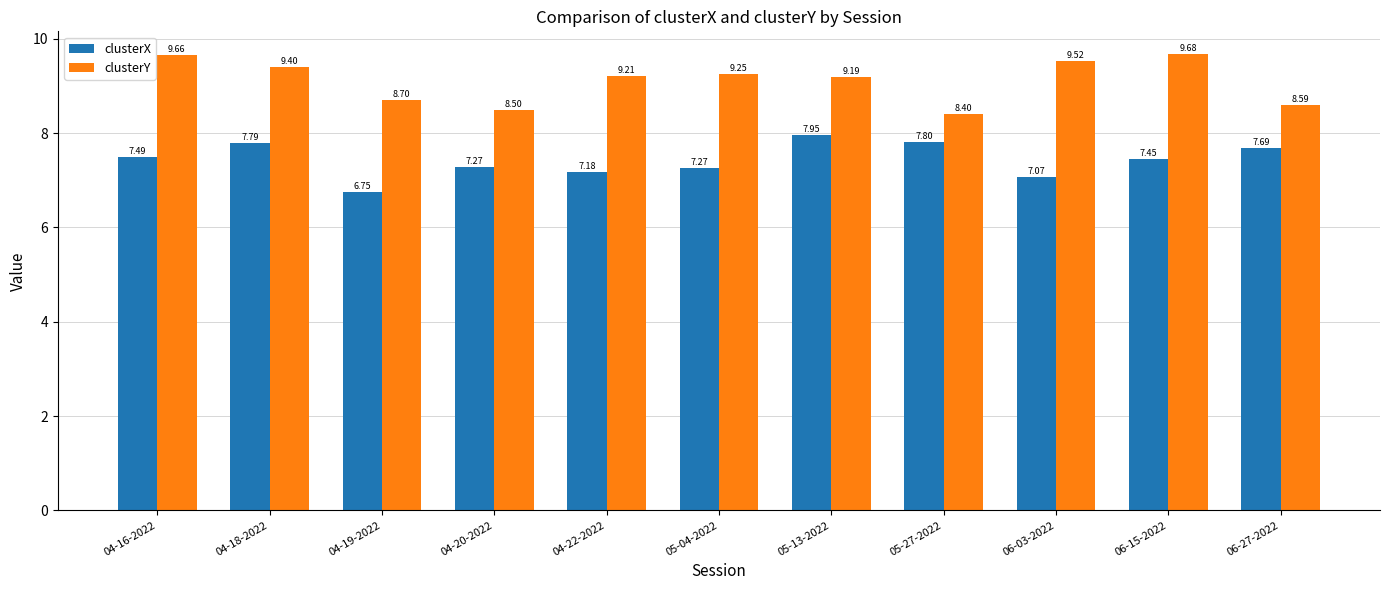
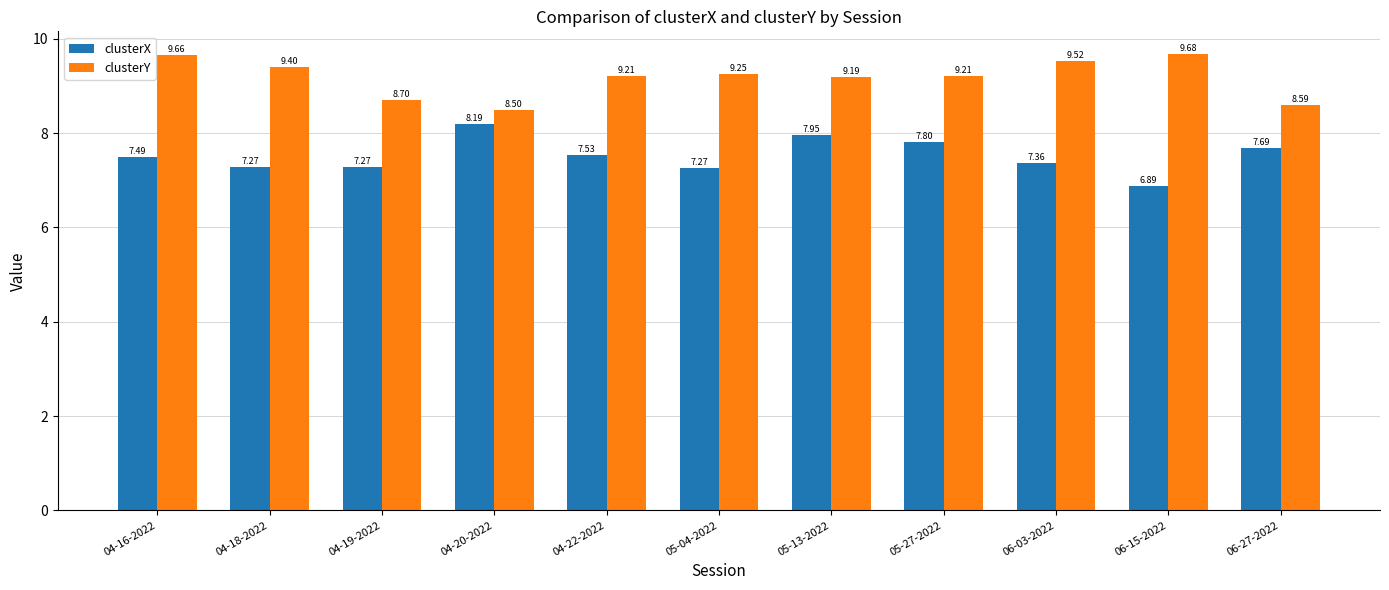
clusterX, 04-18-2022: 7.79 -> 7.27
clusterX, 04-19-2022: 6.75 -> 7.27
clusterX, 04-20-2022: 7.27 -> 8.19
clusterX, 04-22-2022: 7.18 -> 7.53
clusterY, 05-27-2022: 8.40 -> 9.21
clusterX, 06-03-2022: 7.07 -> 7.36
clusterX, 06-15-2022: 7.45 -> 6.89
